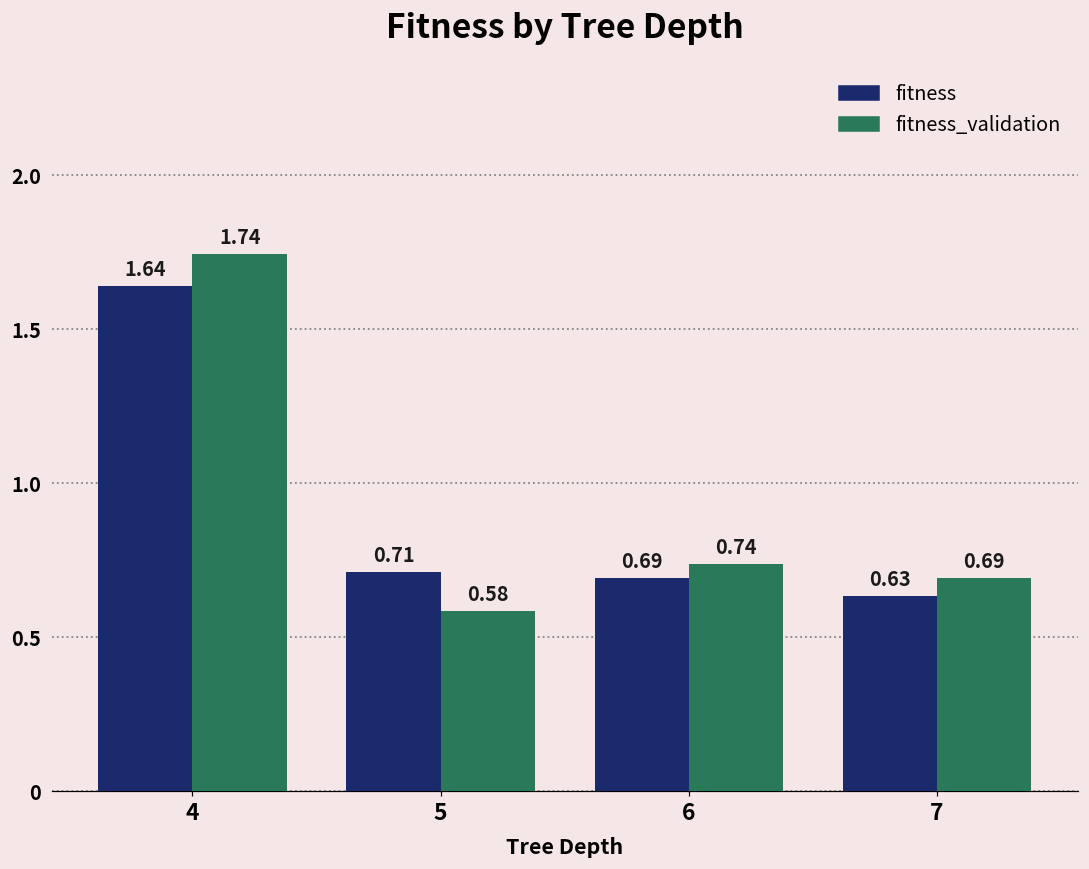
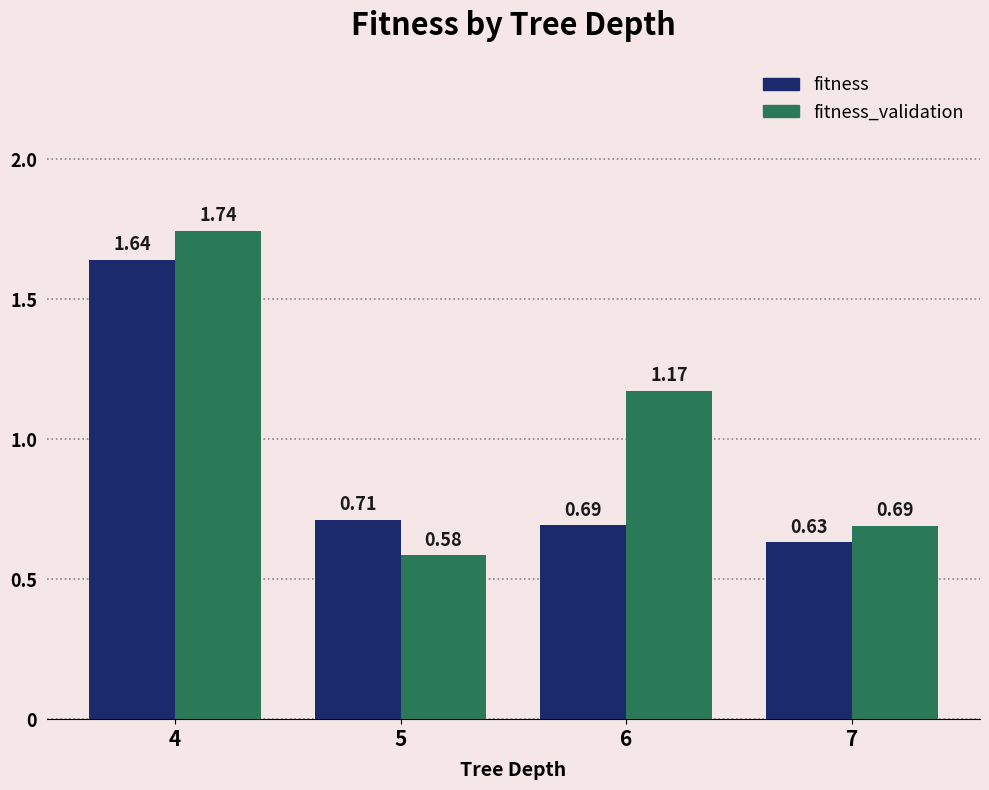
fitness_validation, 6: 0.74 -> 1.17
